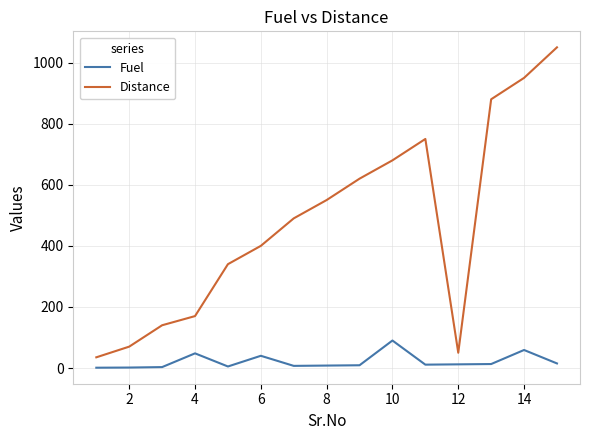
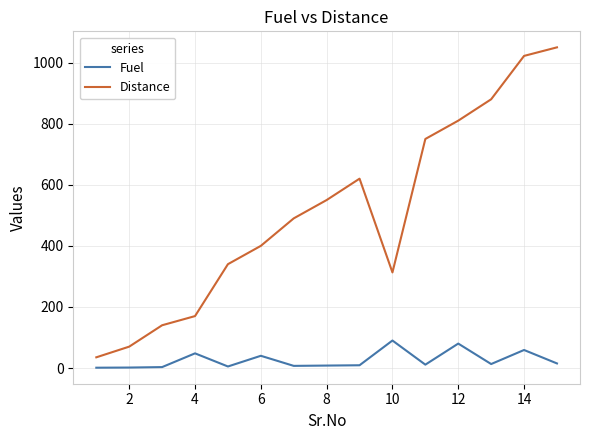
Distance, 10: 680 -> 310
Fuel, 12: 10 -> 80
Distance, 12: 50 -> 810
Distance, 14: 950 -> 1020
